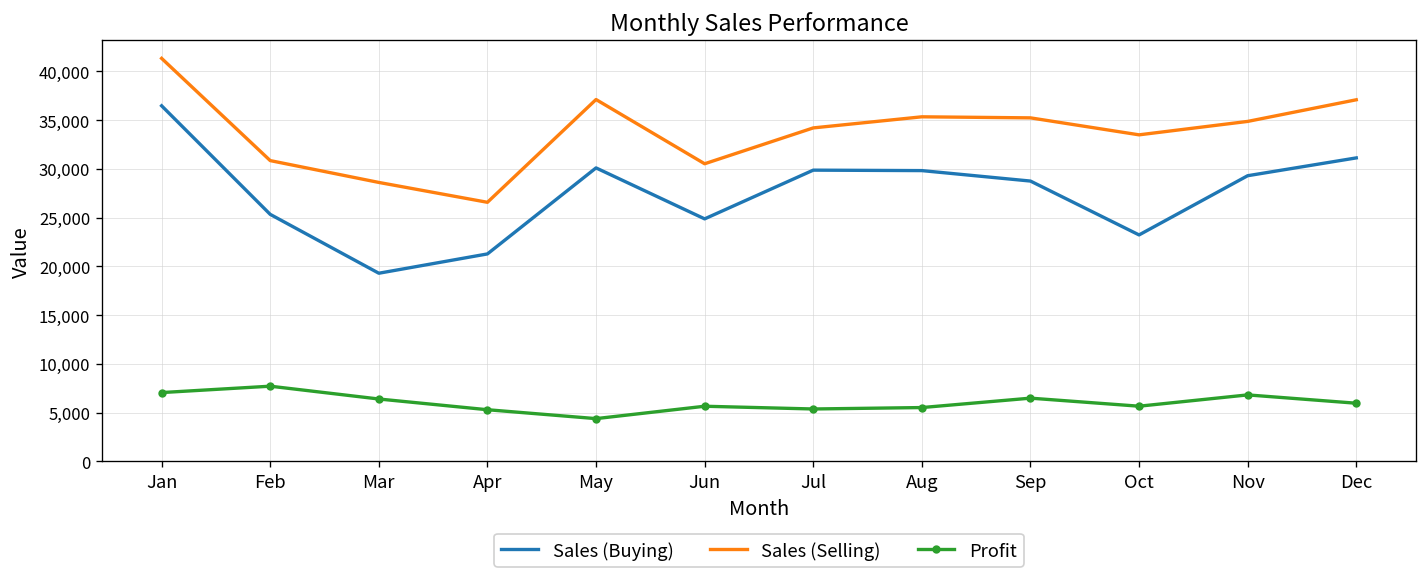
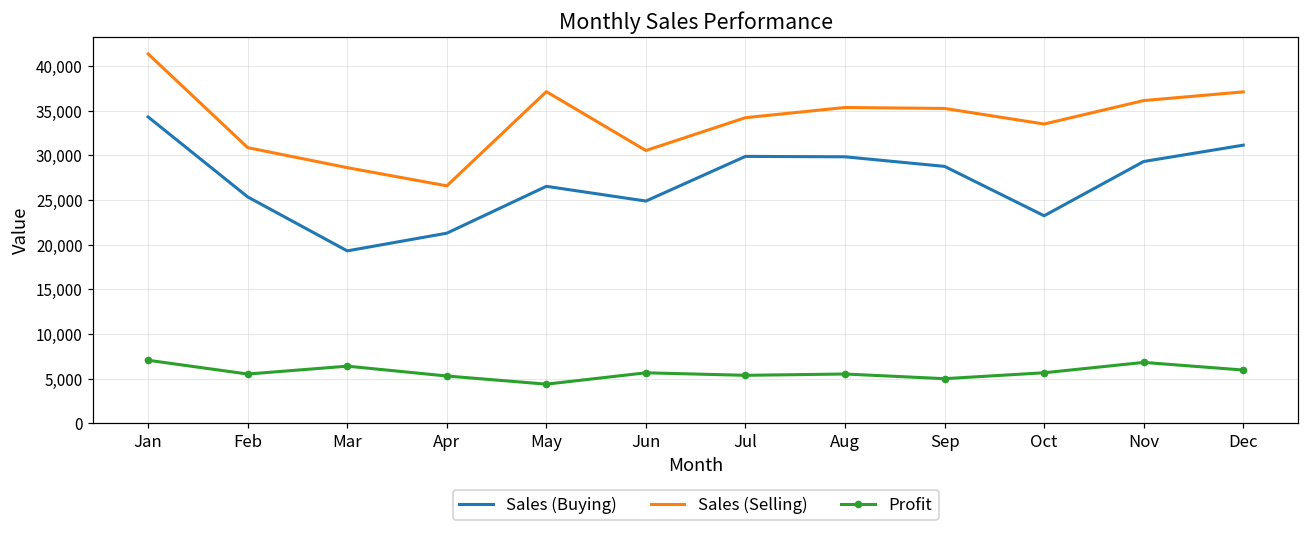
Sales (Buying), Jan: 36,000 -> 34,000
Profit, Feb: 8,000 -> 6,000
Sales (Buying), May: 30,000 -> 27,000
Profit, Sep: 6,000 -> 5,000
Sales (Selling), Nov: 35,000 -> 36,000
